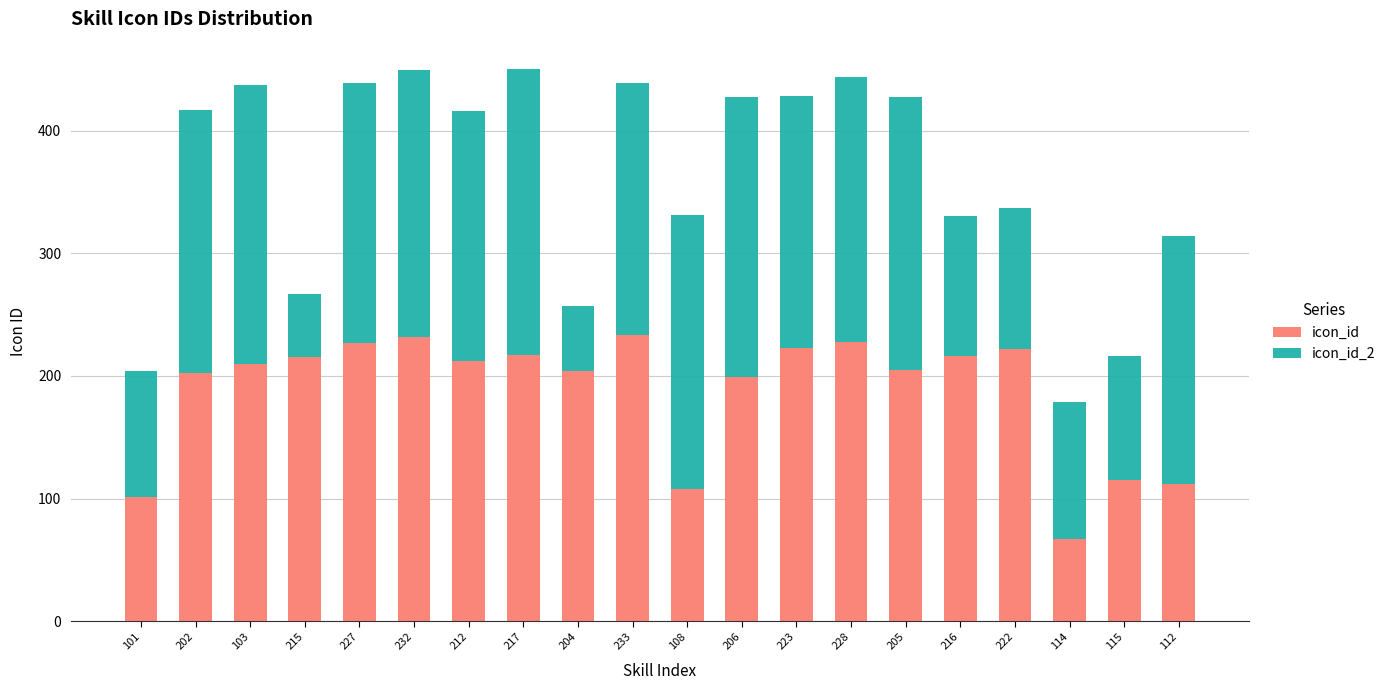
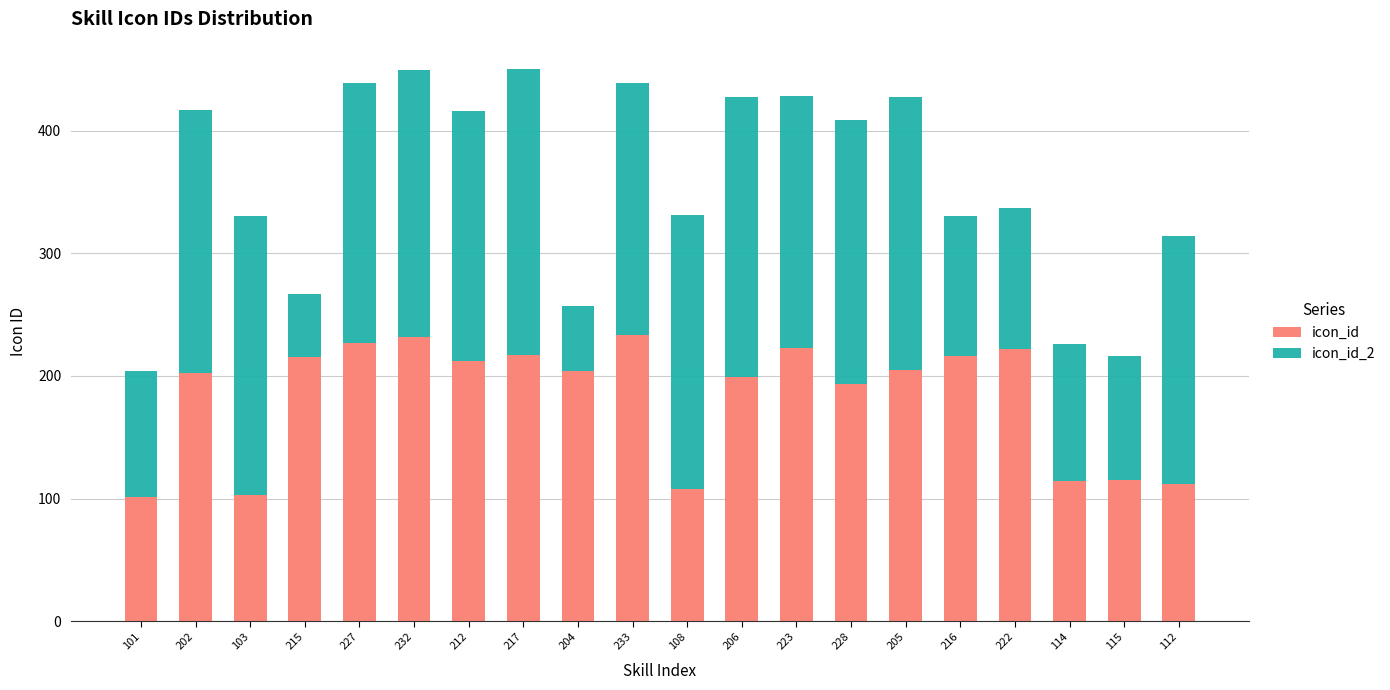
icon_id, 103: 210 -> 103
icon_id, 228: 228 -> 193
icon_id, 114: 67 -> 114
